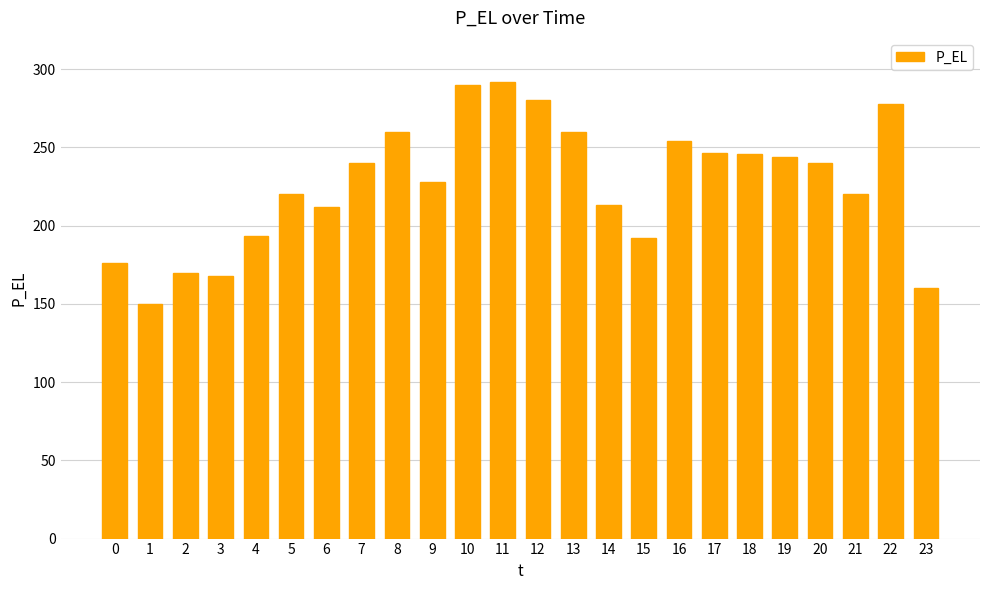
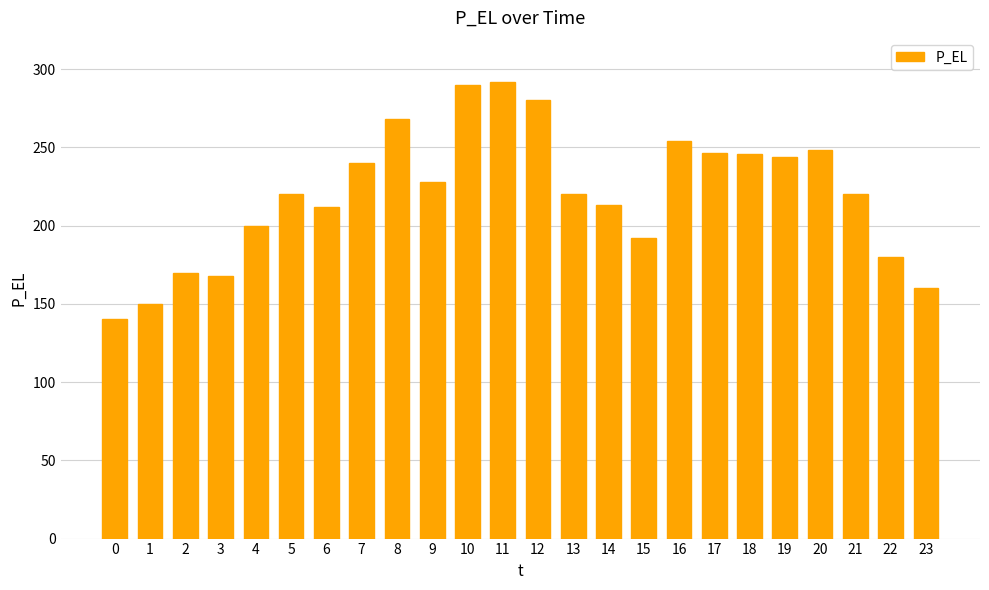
0: 176 -> 140
4: 193 -> 200
8: 260 -> 268
13: 260 -> 220
20: 240 -> 248
22: 278 -> 180
